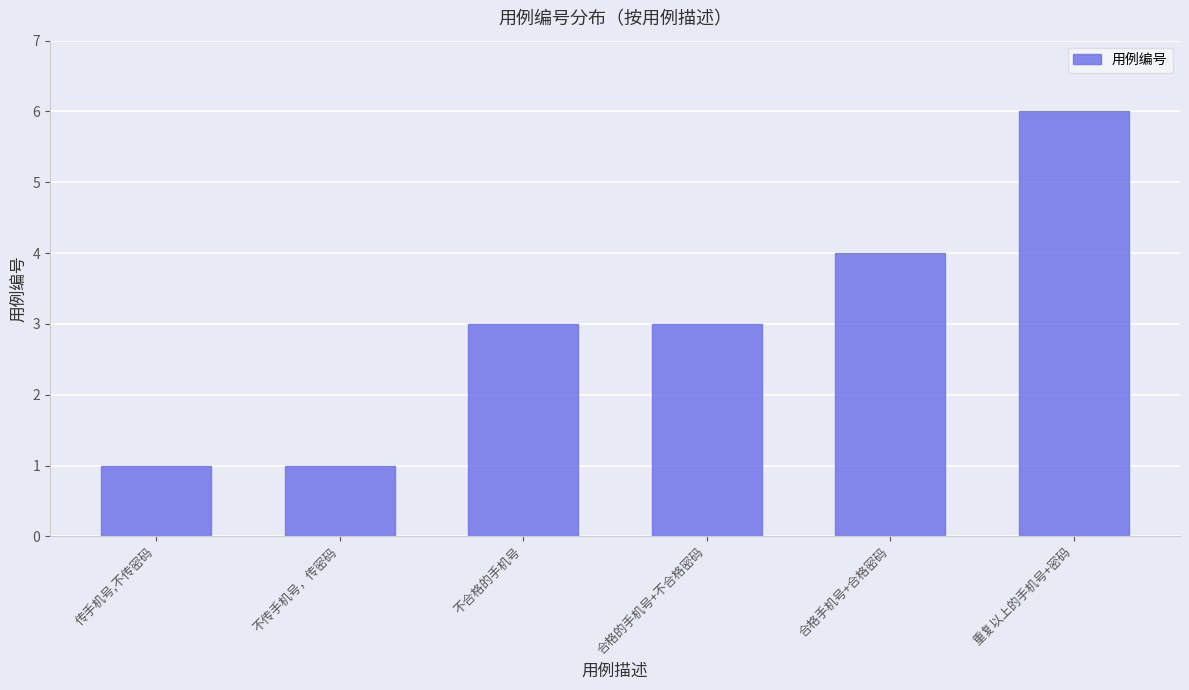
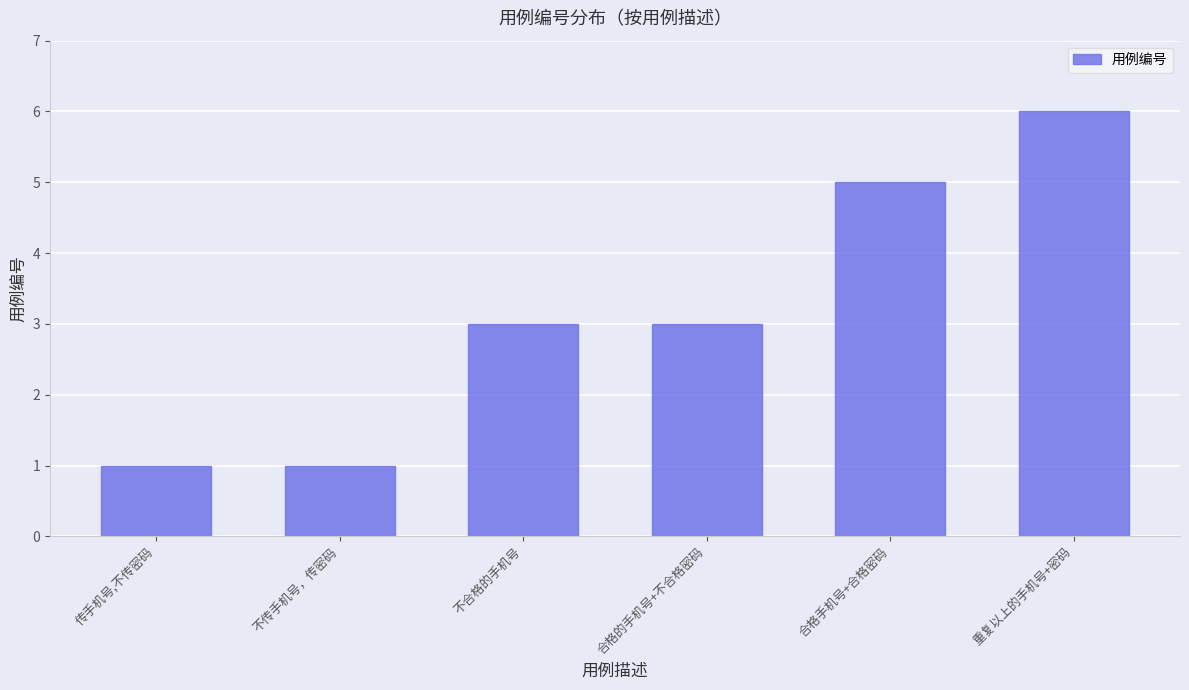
合格手机号+合格密码: 4 -> 5
